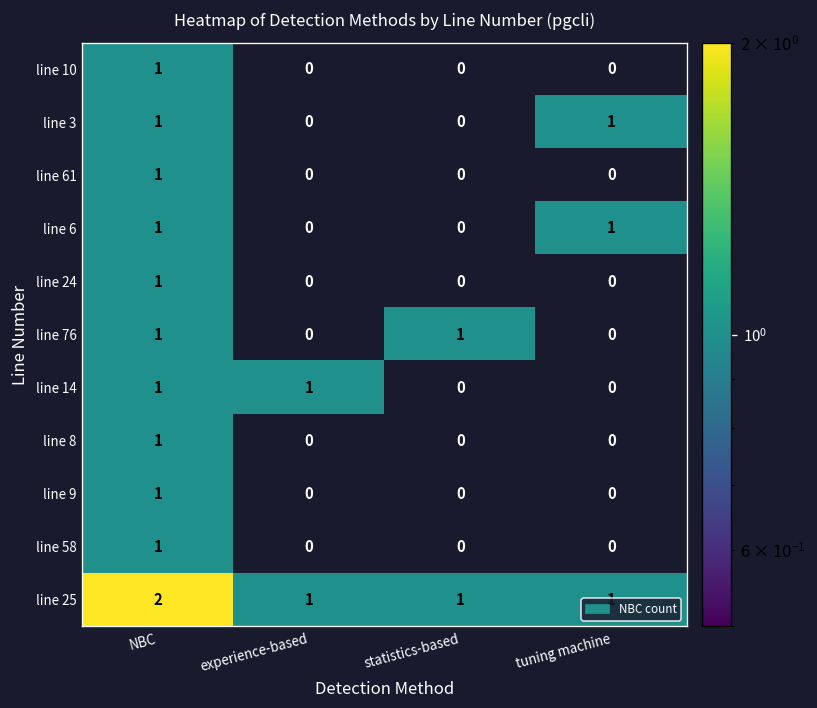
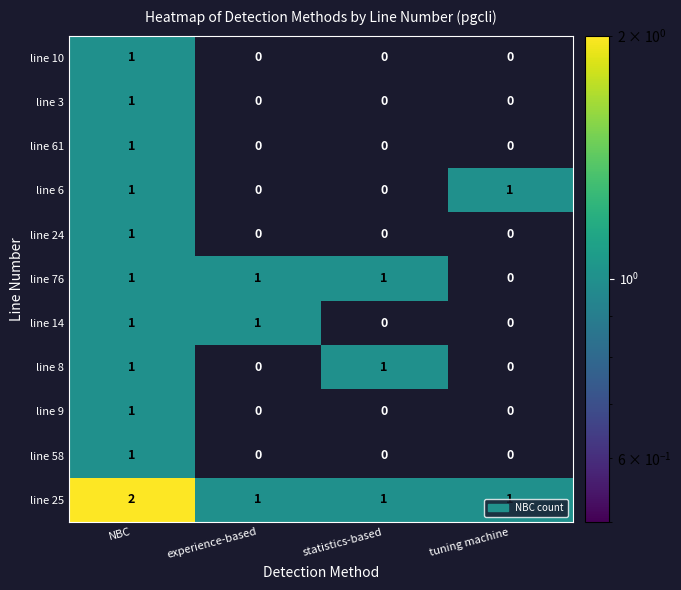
line 3, tuning machine: 1 -> 0
line 76, experience-based: 0 -> 1
line 8, statistics-based: 0 -> 1
